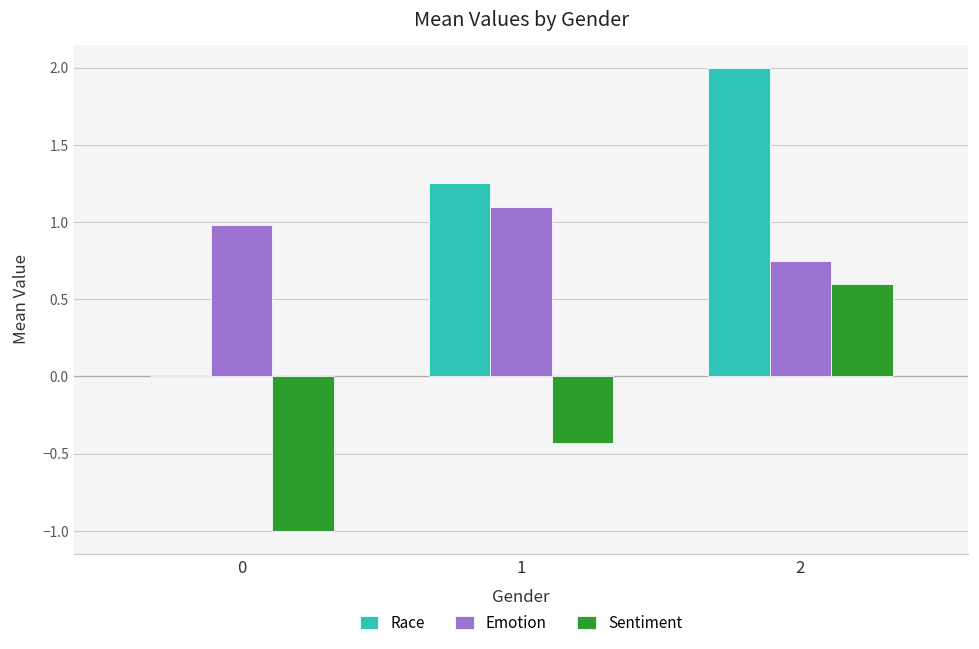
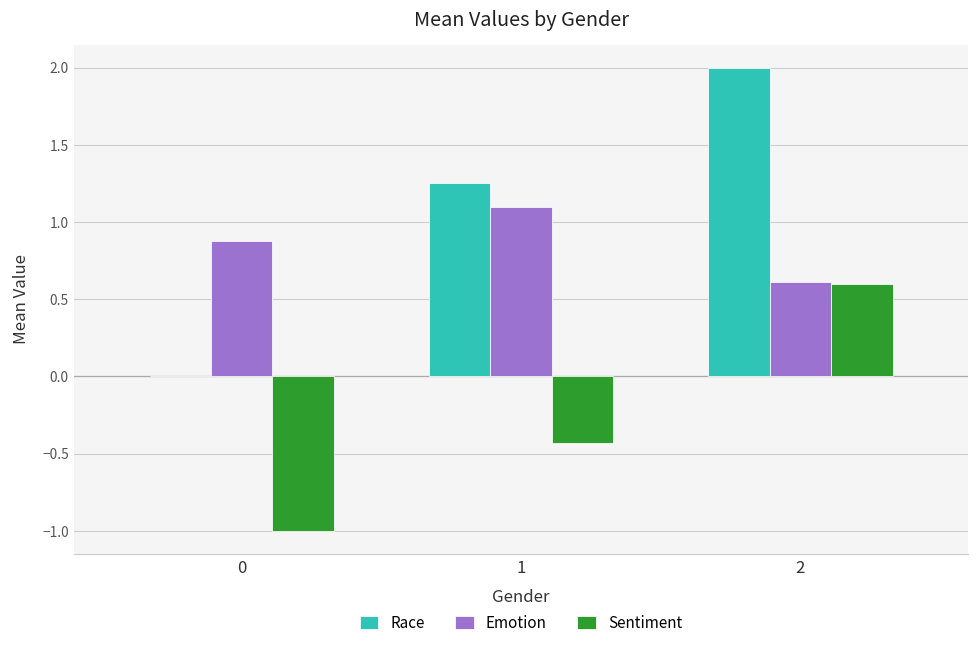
Emotion, 0: 0.98 -> 0.88
Emotion, 2: 0.75 -> 0.61
